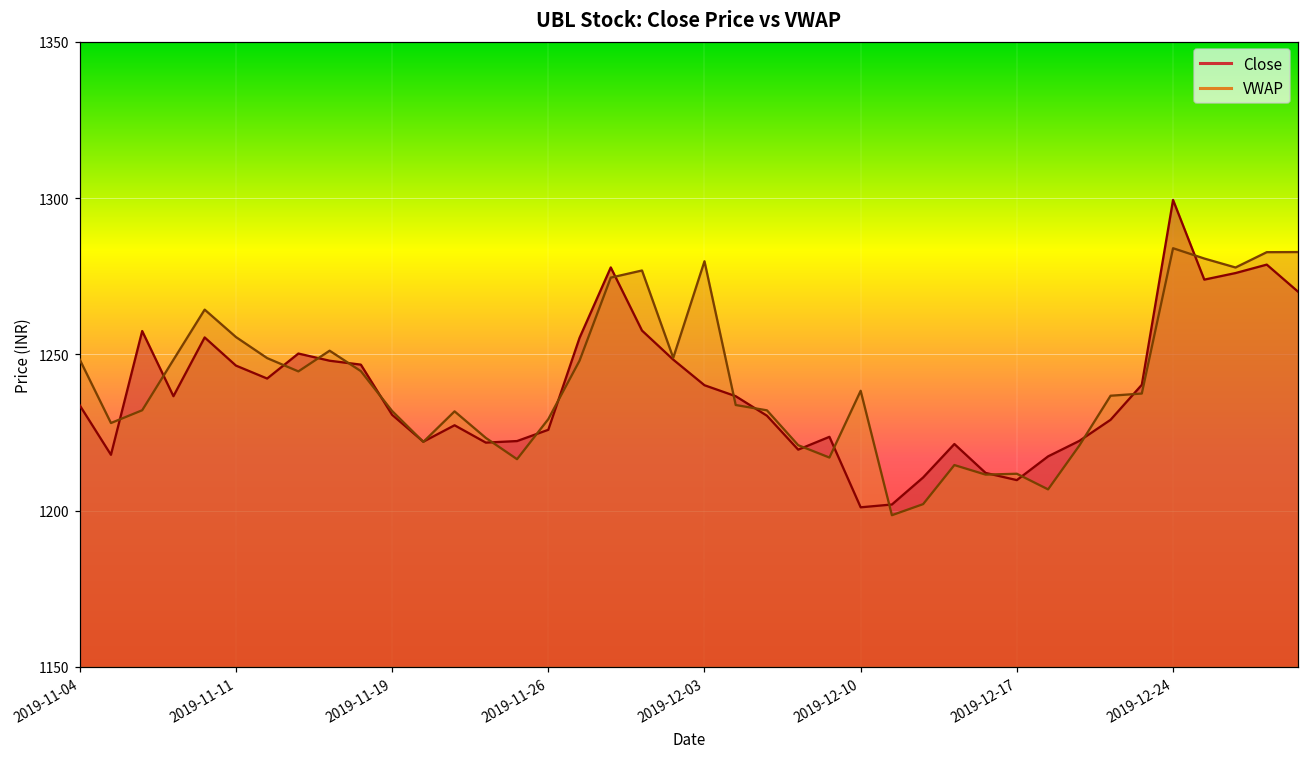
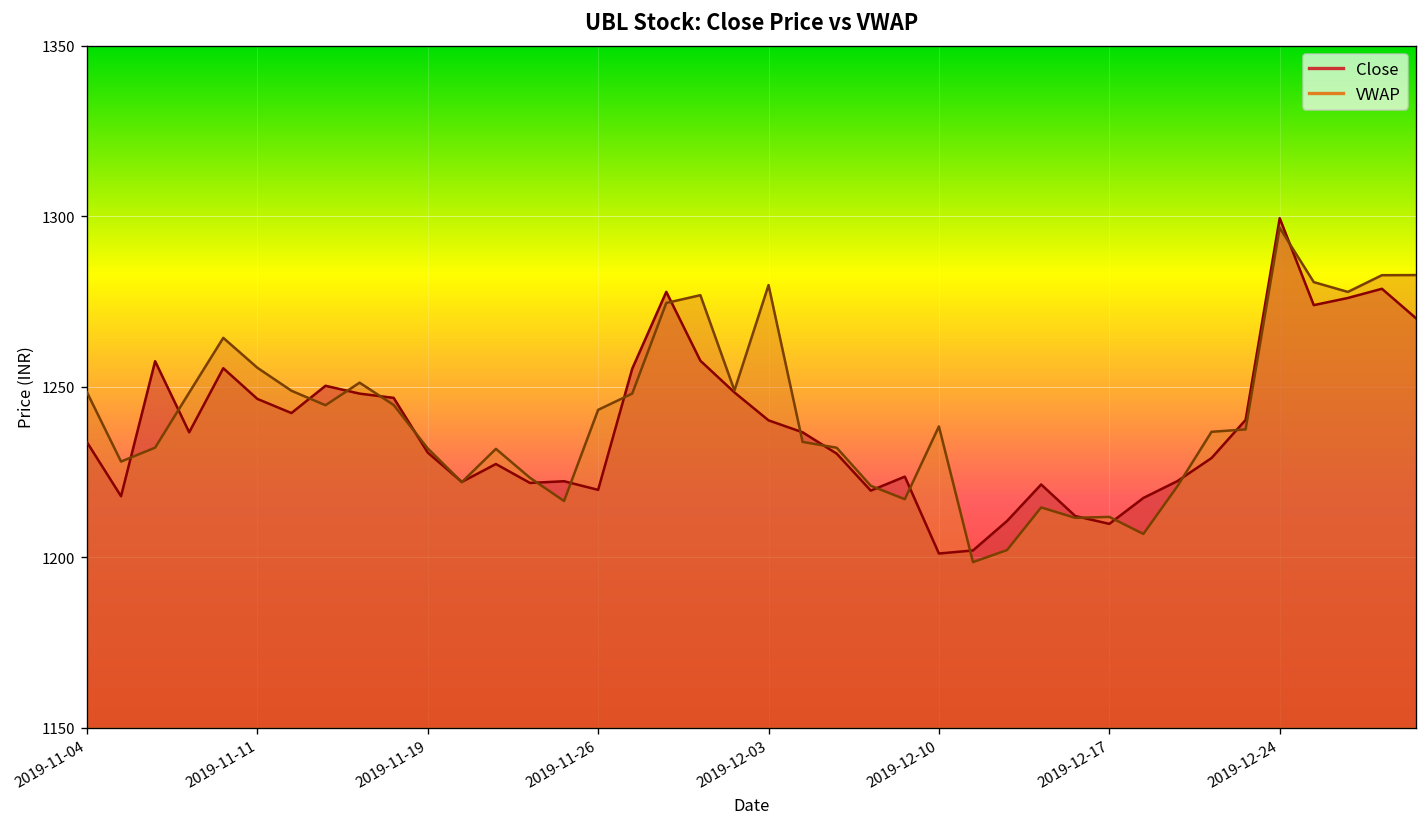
Close, 2019-11-26: 1226 -> 1220
VWAP, 2019-11-26: 1229 -> 1243
VWAP, 2019-12-24: 1284 -> 1297
